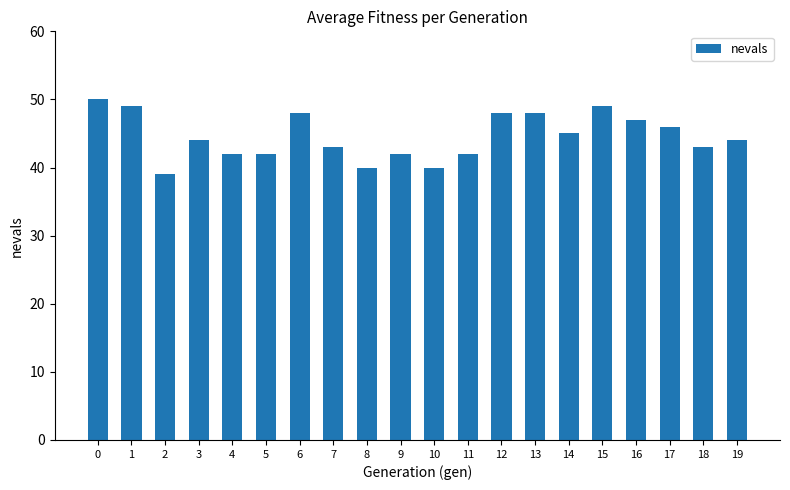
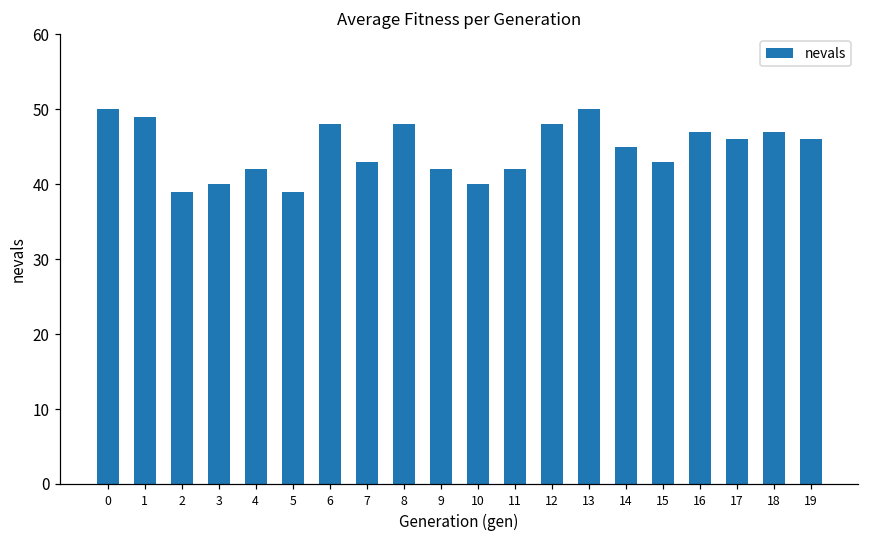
3: 44 -> 40
5: 42 -> 39
8: 40 -> 48
13: 48 -> 50
15: 49 -> 43
18: 43 -> 47
19: 44 -> 46
